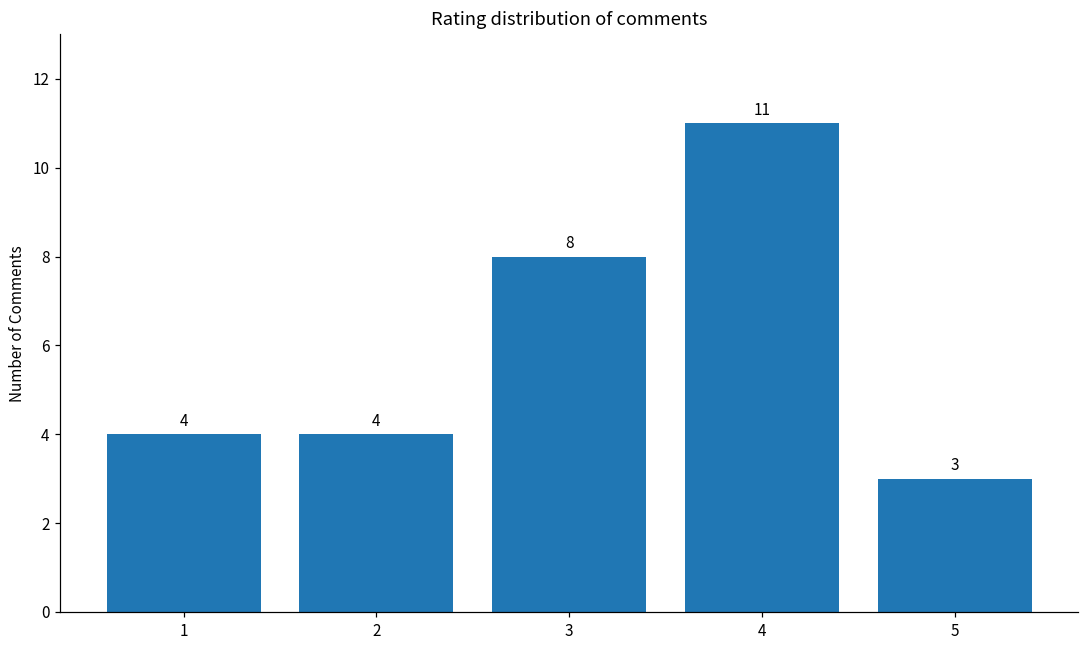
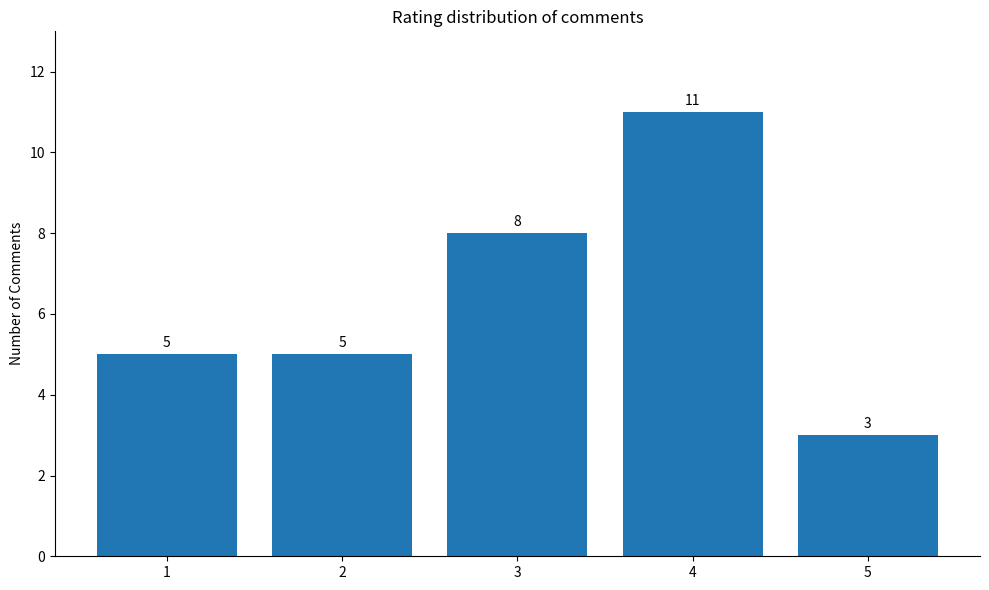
1: 4 -> 5
2: 4 -> 5
